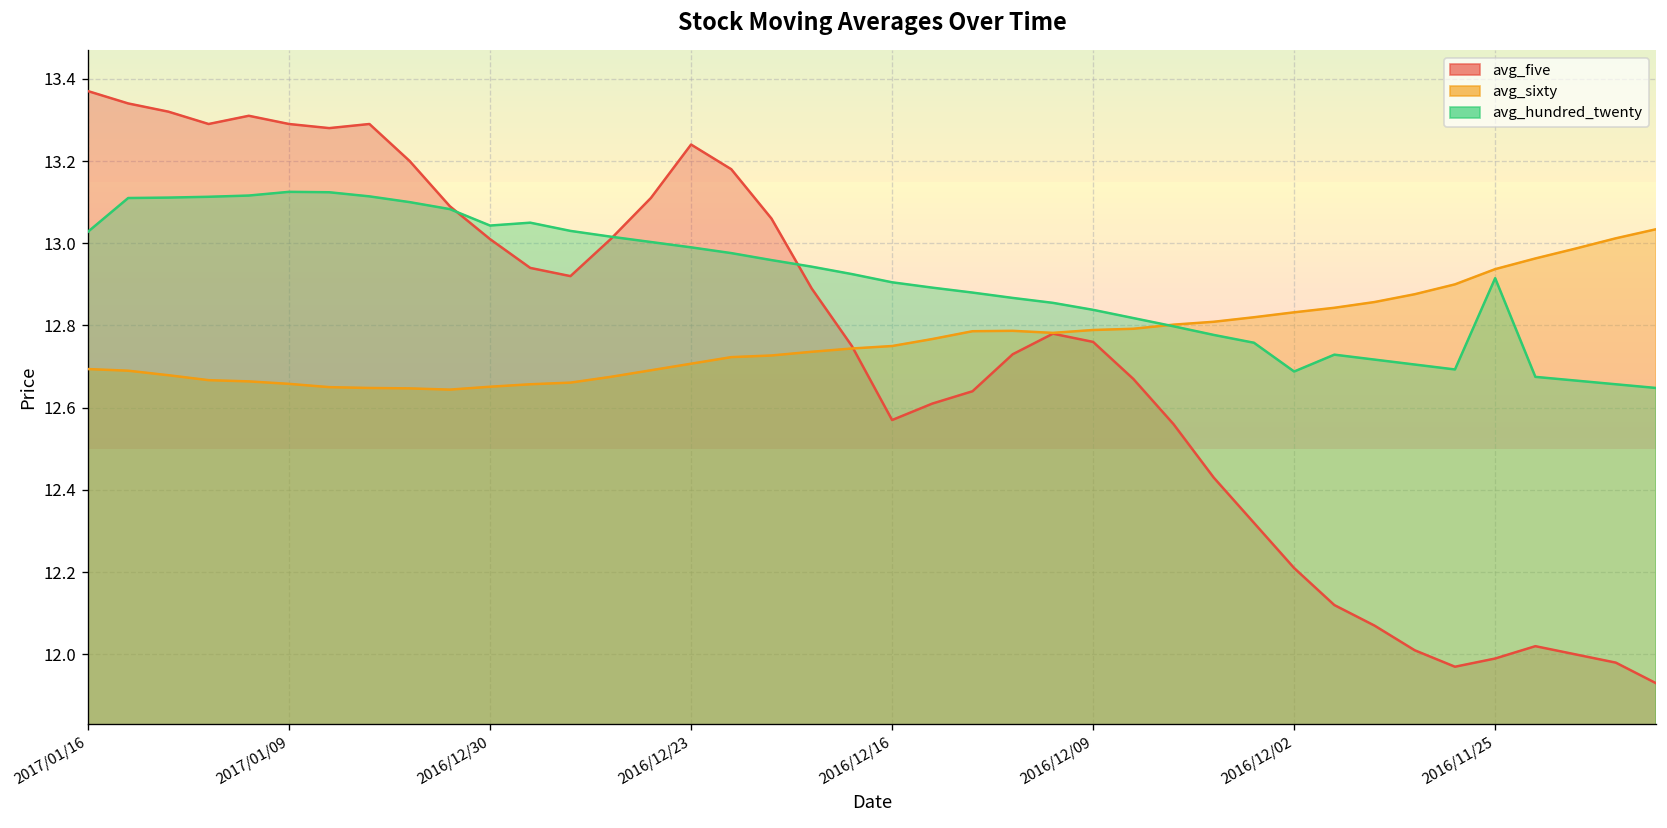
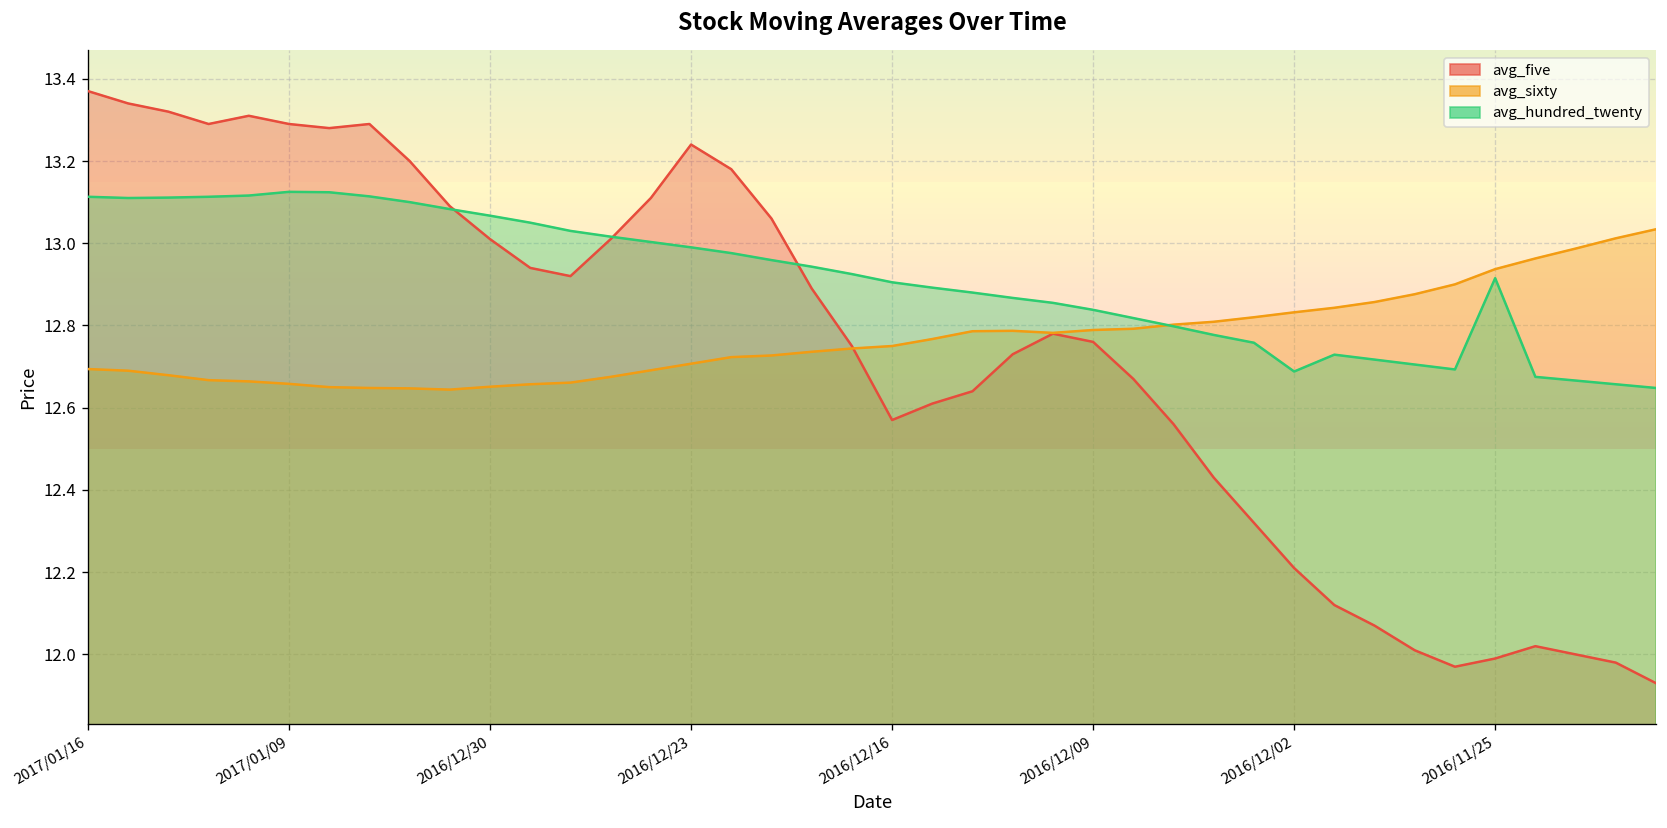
avg_hundred_twenty, 2017/01/16: 13.03 -> 13.11
avg_hundred_twenty, 2016/12/30: 13.04 -> 13.07
